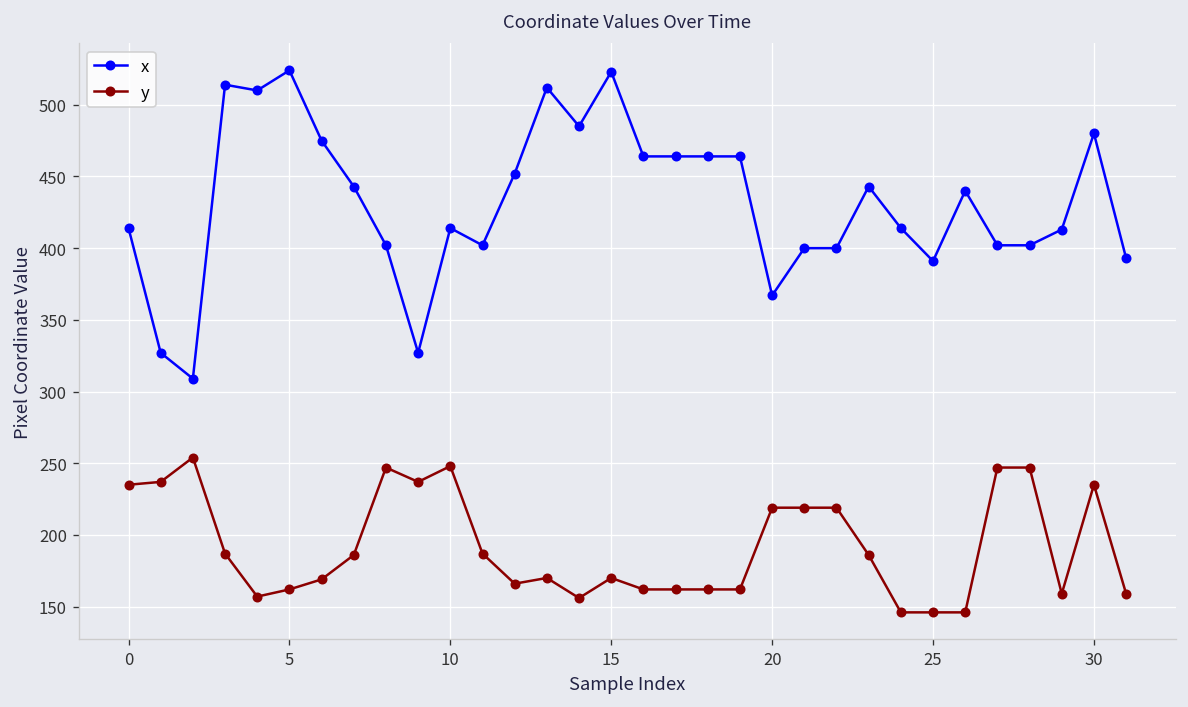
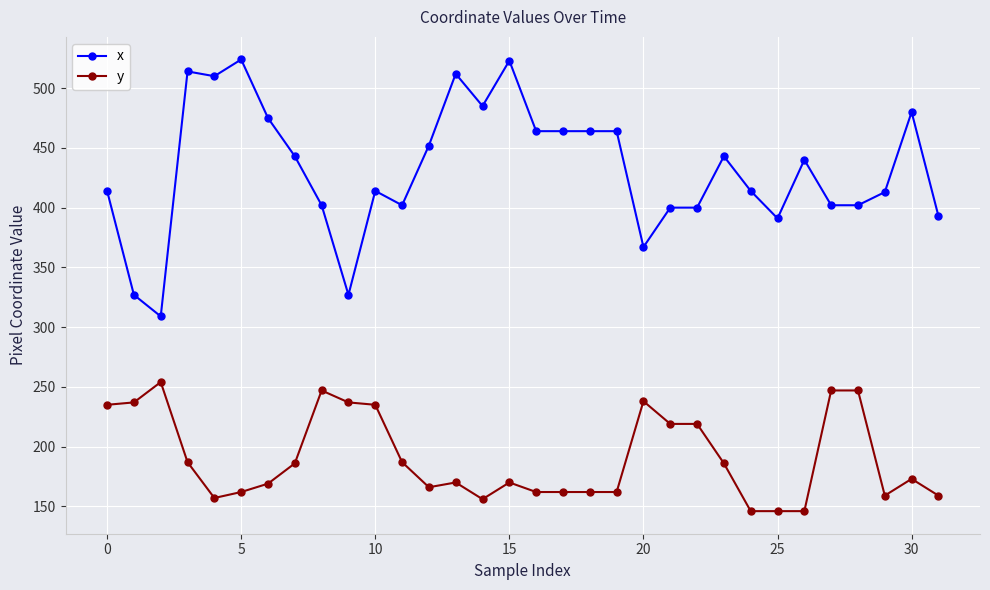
y, 10: 248 -> 235
y, 20: 219 -> 238
y, 30: 235 -> 173
